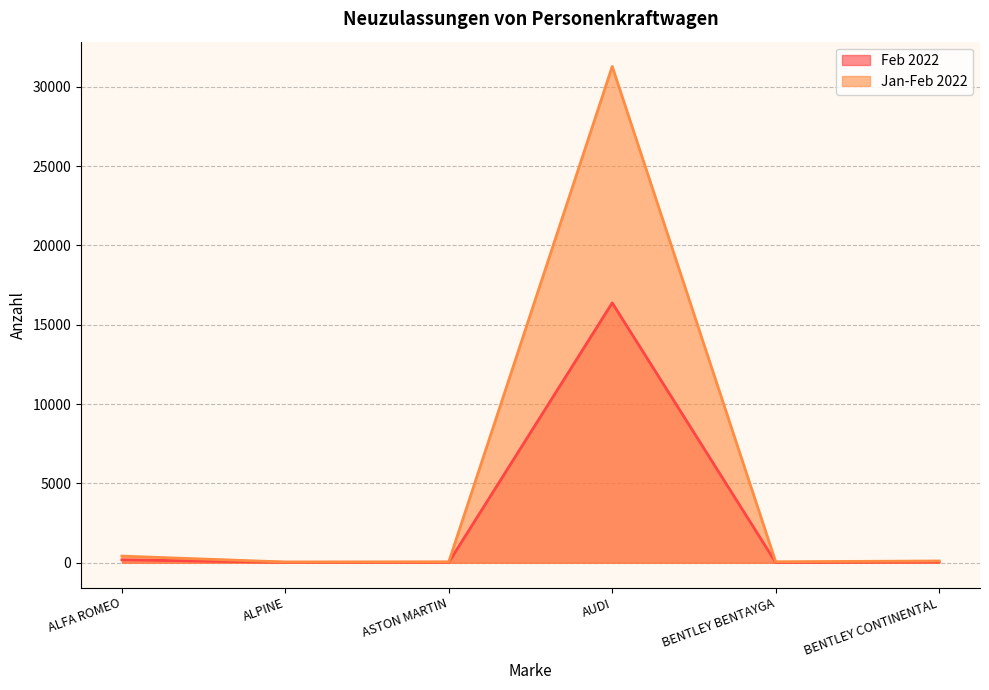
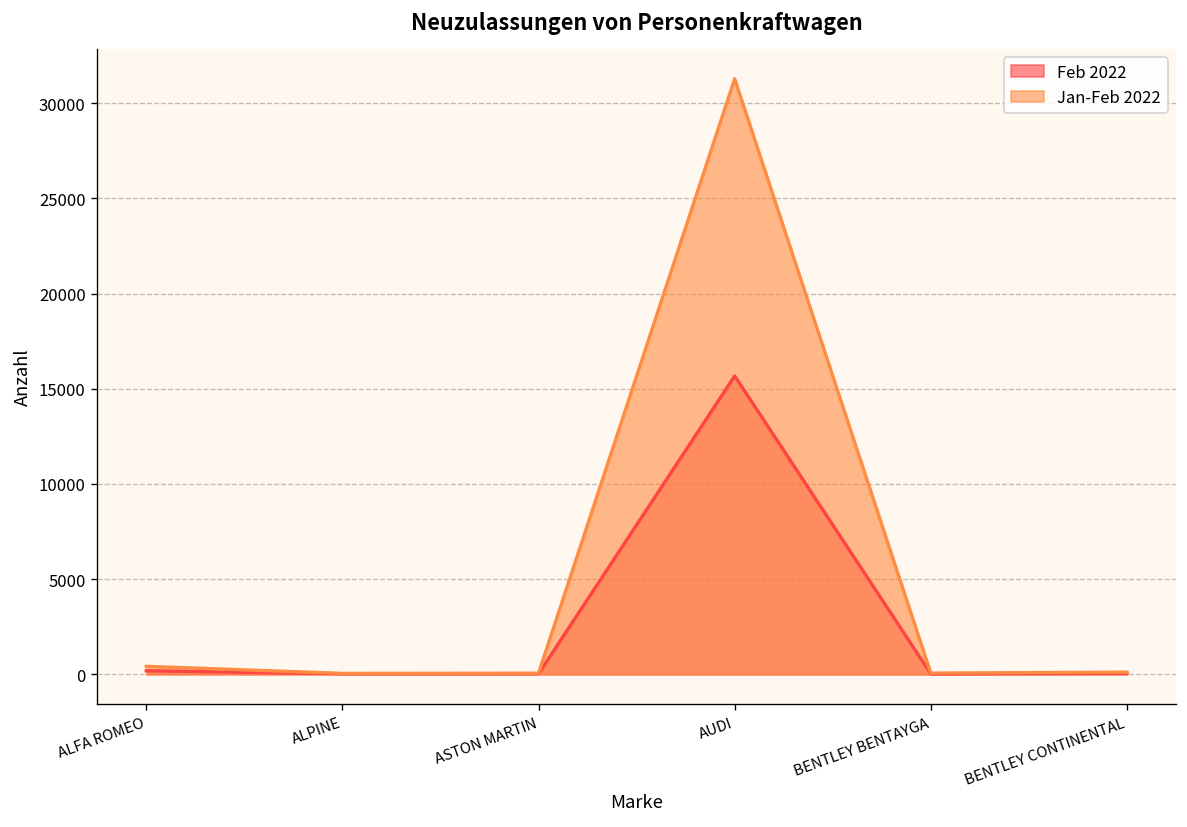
Feb 2022, AUDI: 16400 -> 15700
